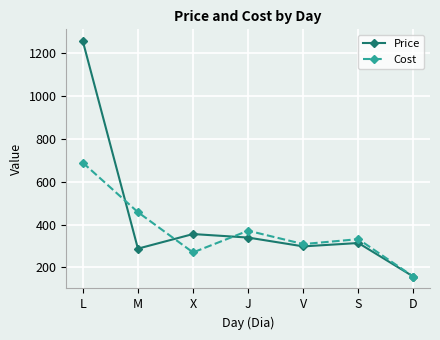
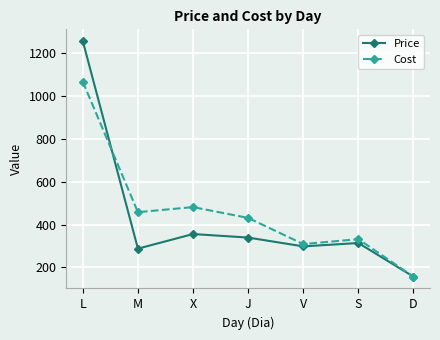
Cost, L: 690 -> 1070
Cost, X: 270 -> 480
Cost, J: 370 -> 430
